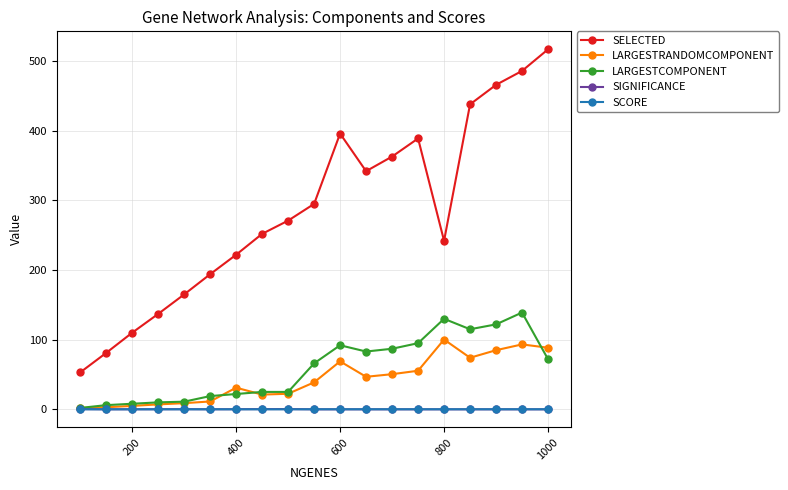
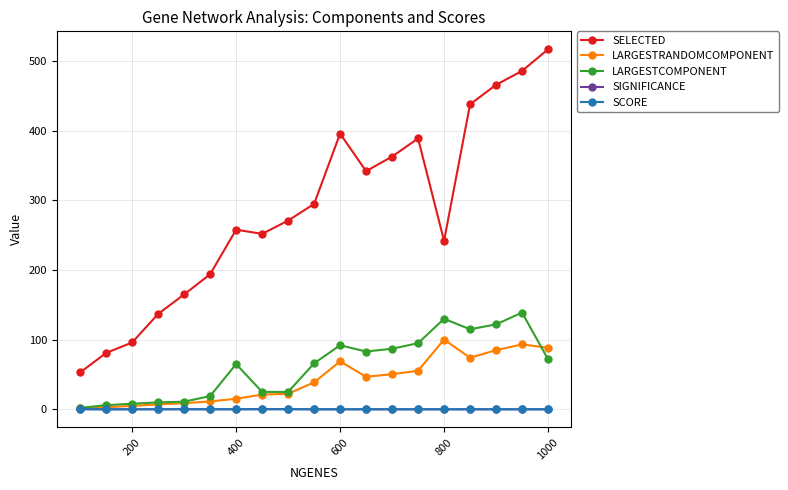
SELECTED, 200: 110 -> 100
SELECTED, 400: 220 -> 260
LARGESTRANDOMCOMPONENT, 400: 30 -> 20
LARGESTCOMPONENT, 400: 20 -> 70
